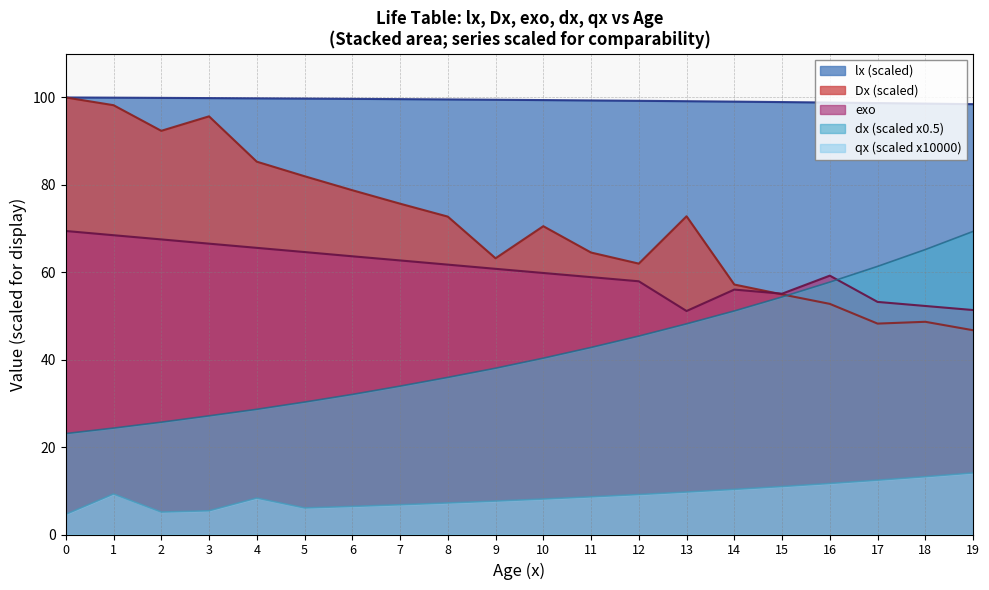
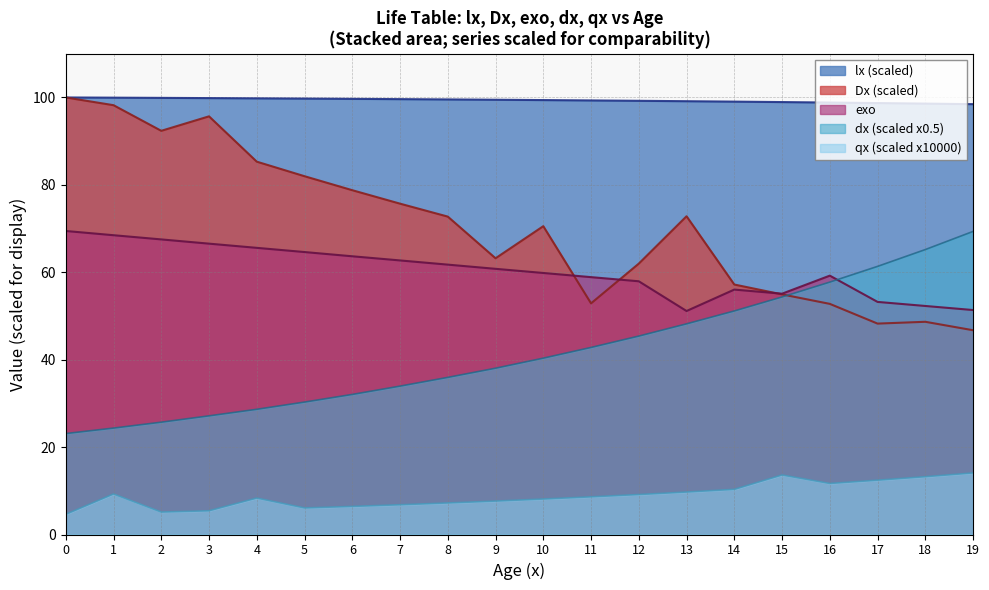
Dx (scaled), 11: 65 -> 53
qx (scaled x10000), 15: 11 -> 14
